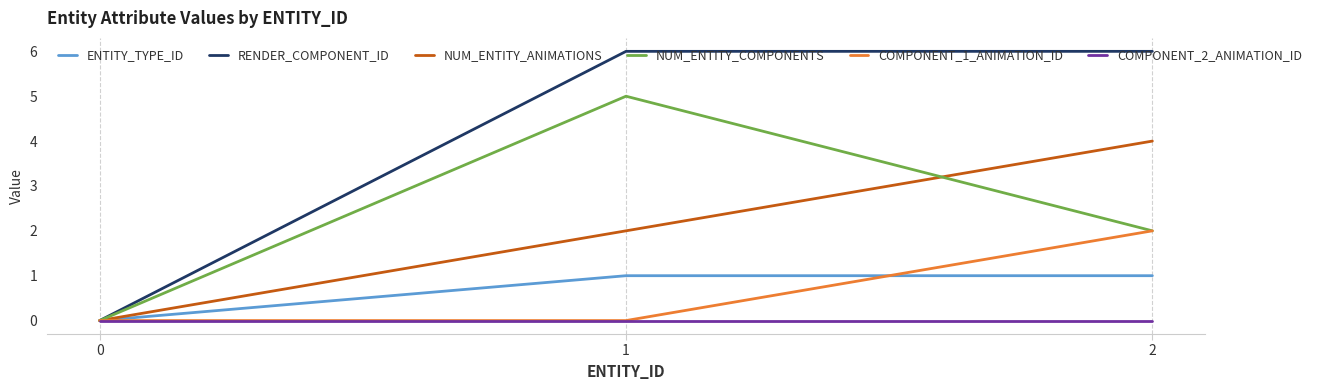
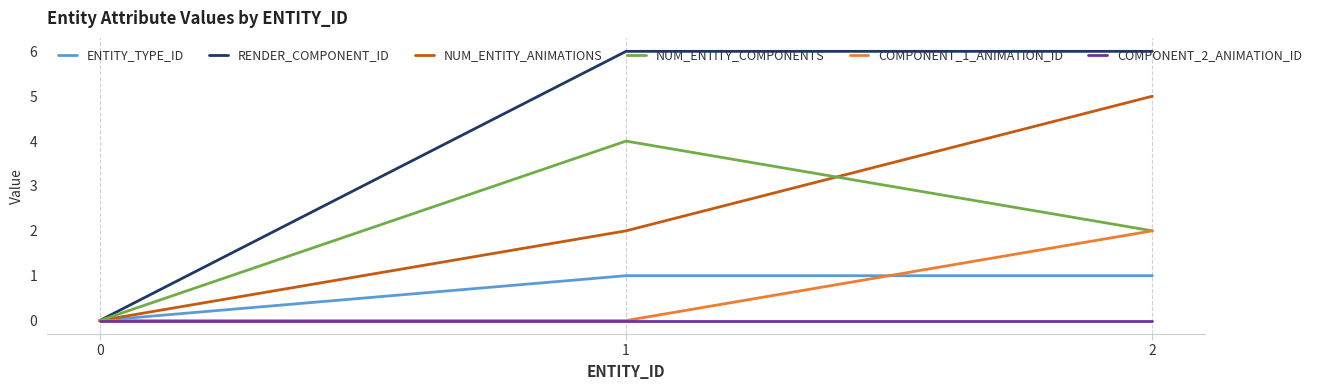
NUM_ENTITY_COMPONENTS, 1: 5 -> 4
NUM_ENTITY_ANIMATIONS, 2: 4 -> 5
